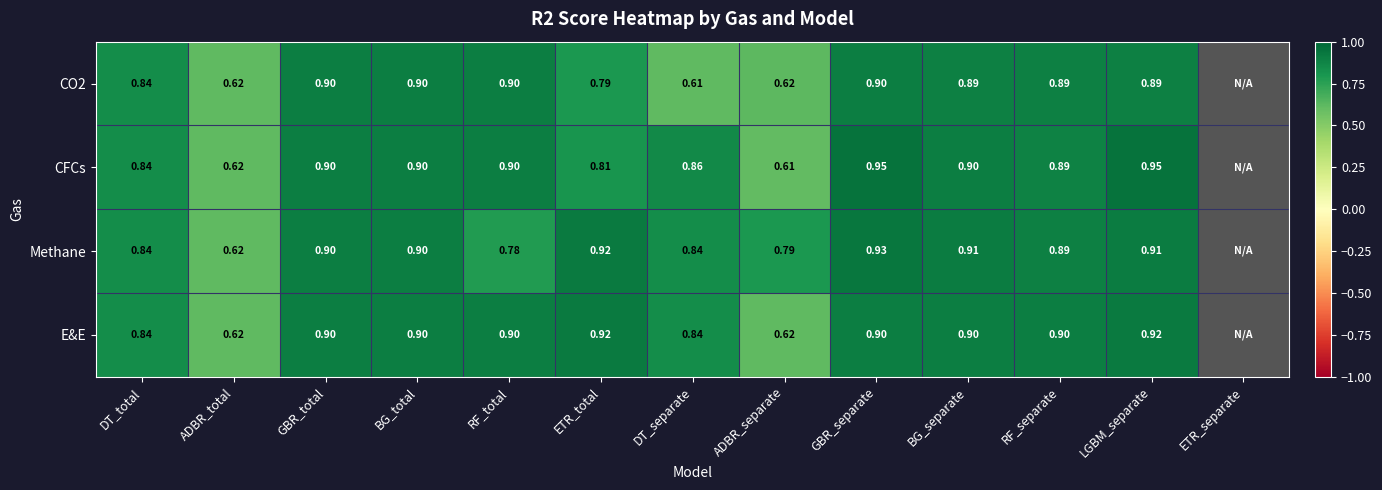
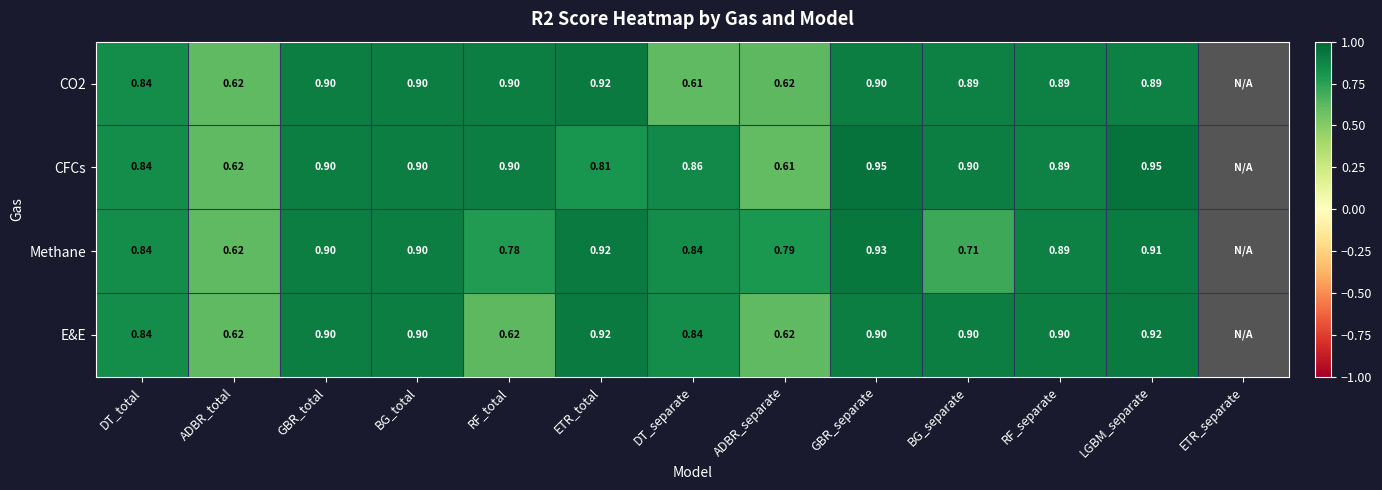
CO2, ETR_total: 0.79 -> 0.92
Methane, BG_separate: 0.91 -> 0.71
E&E, RF_total: 0.90 -> 0.62
